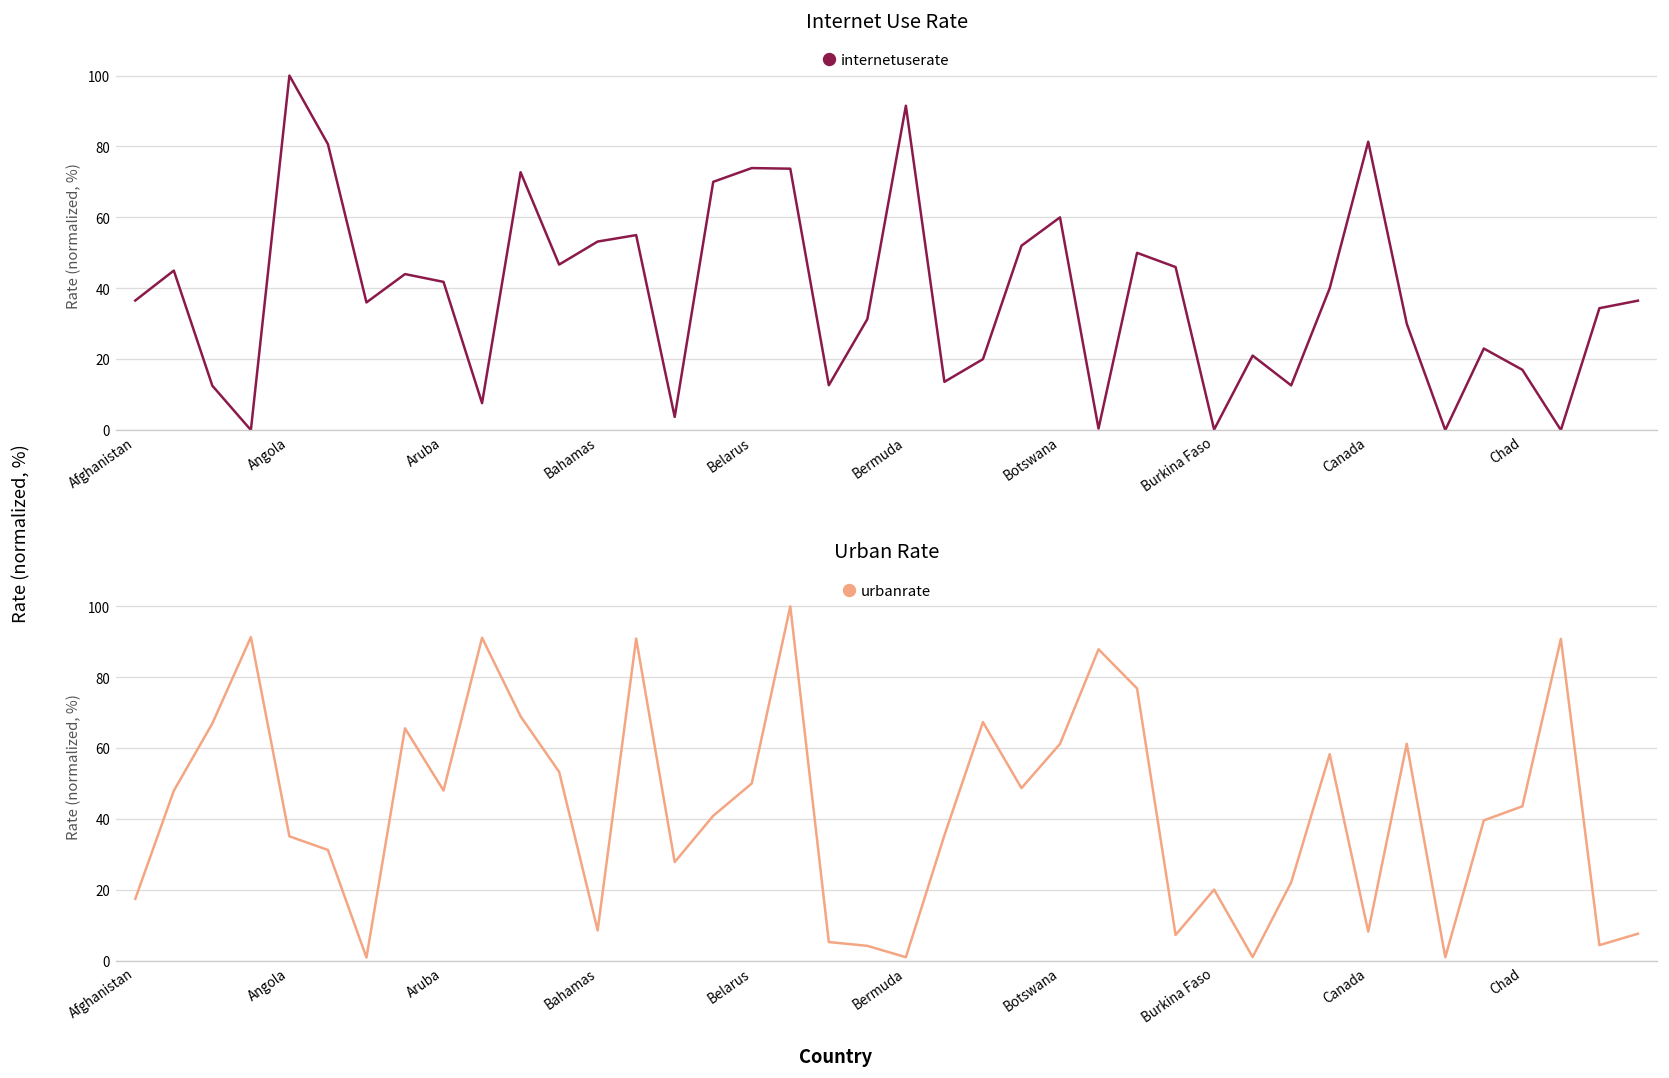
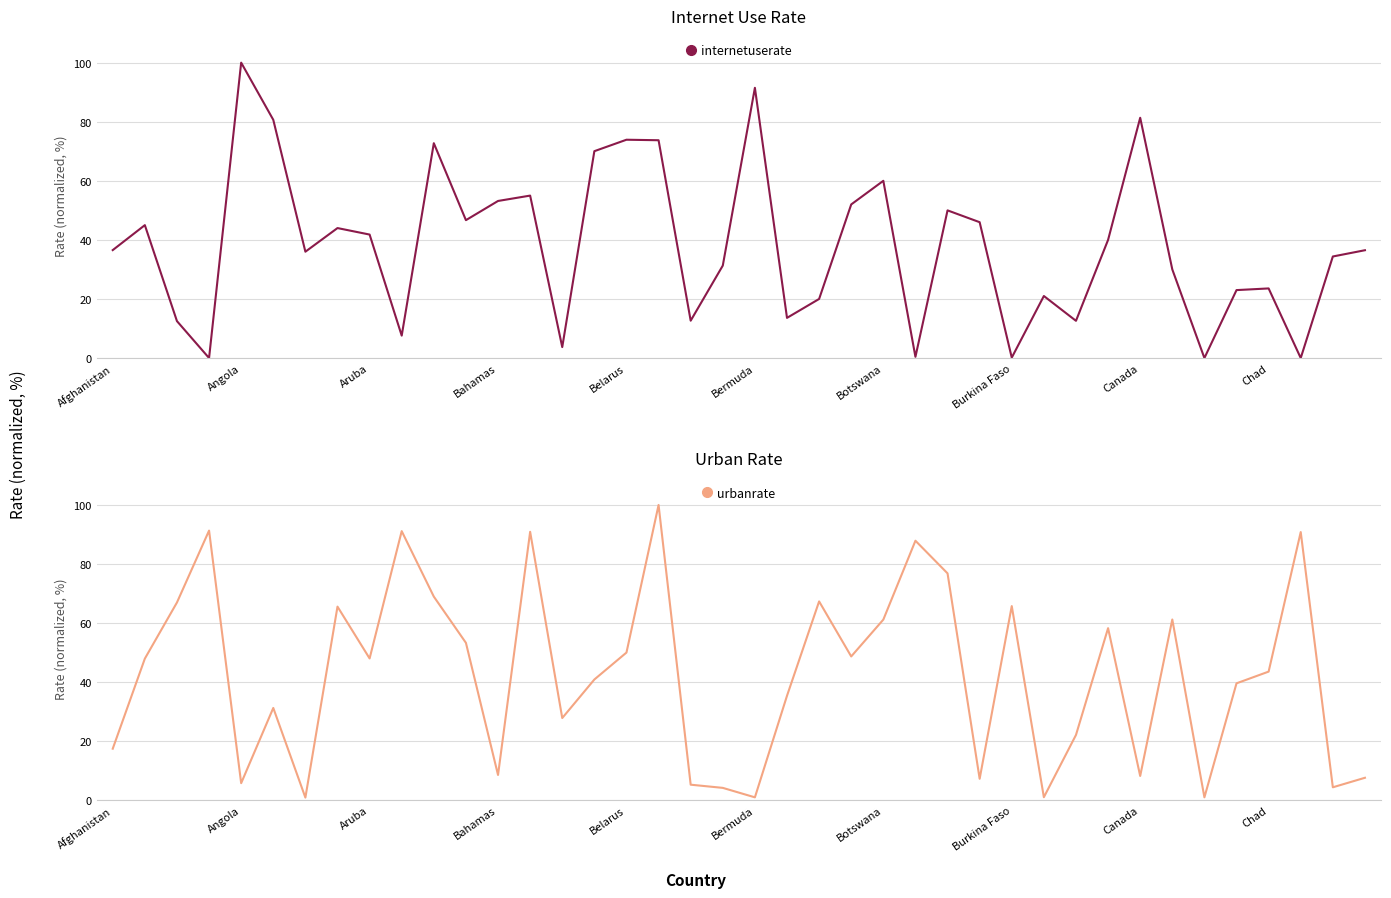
Internet Use Rate, Chad: 17 -> 24
Urban Rate, Angola: 35 -> 6
Urban Rate, Burkina Faso: 20 -> 66
